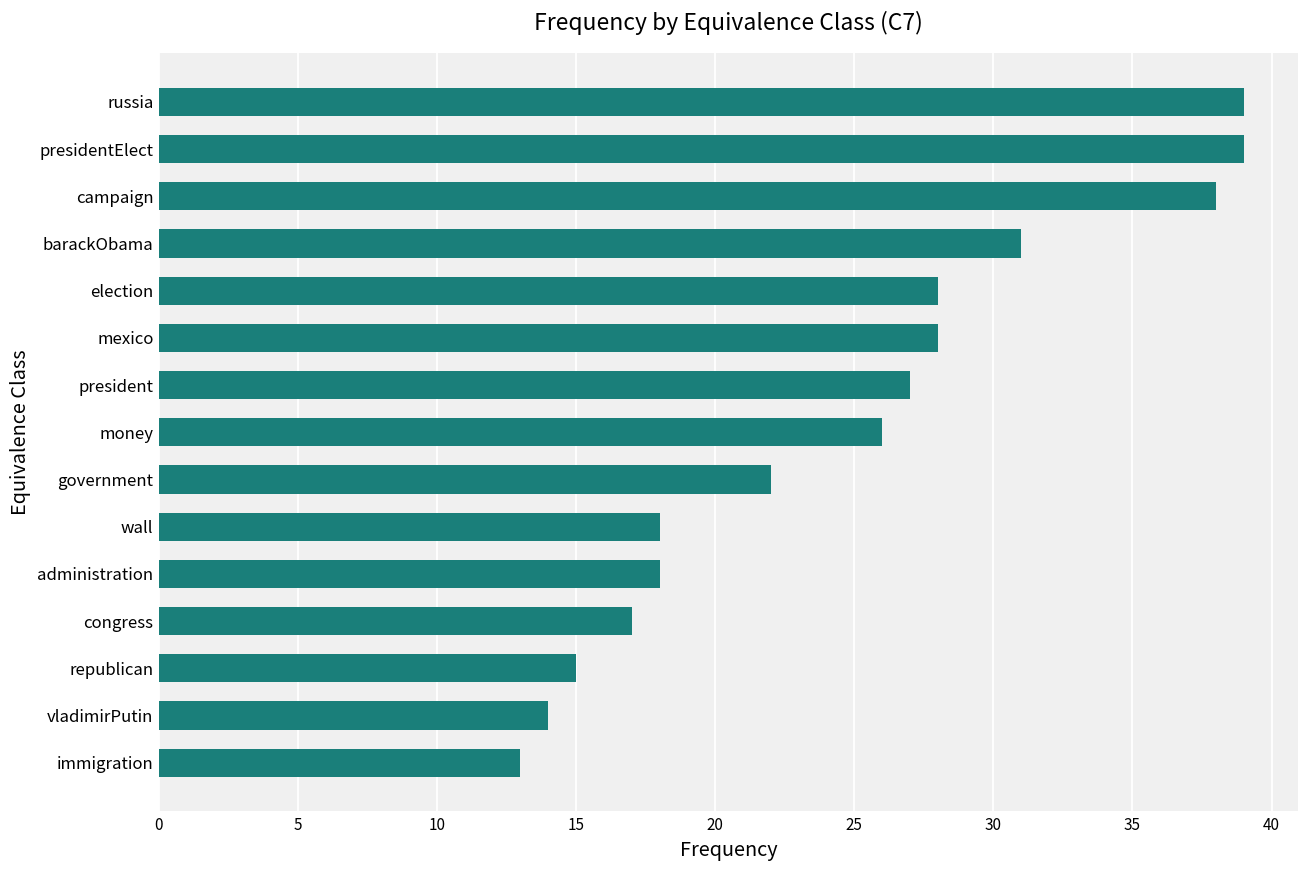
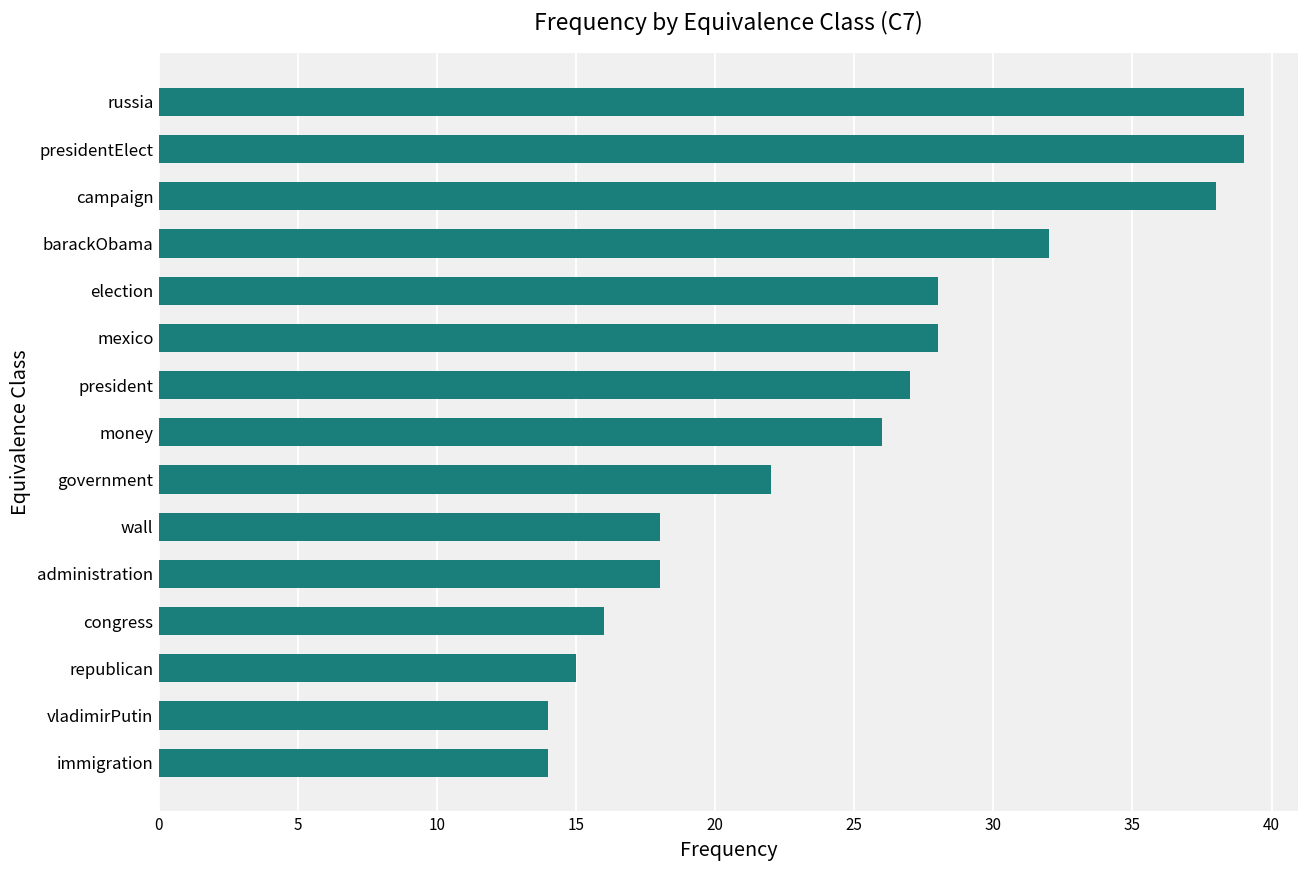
barackObama: 31 -> 32
congress: 17 -> 16
immigration: 13 -> 14
